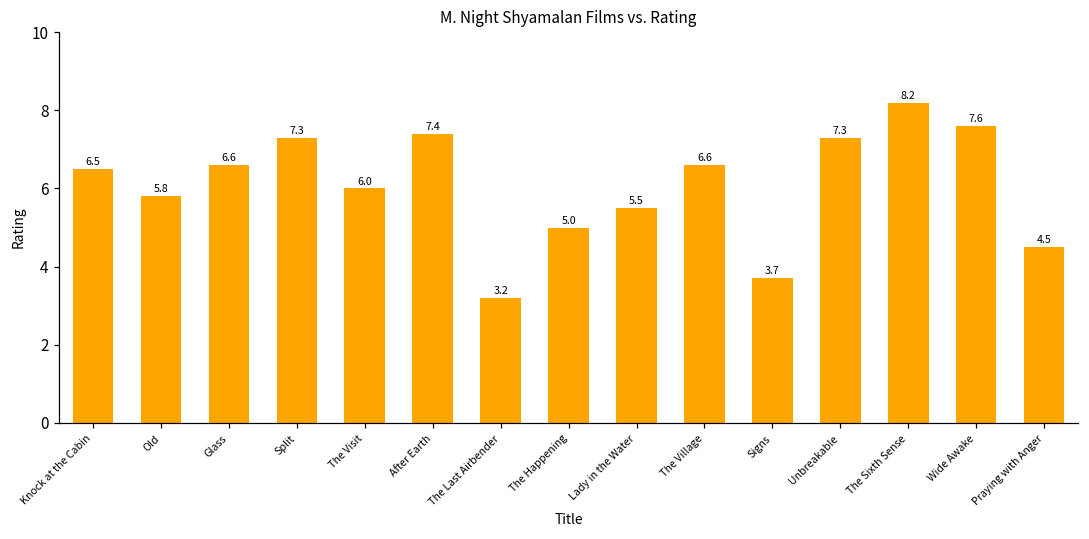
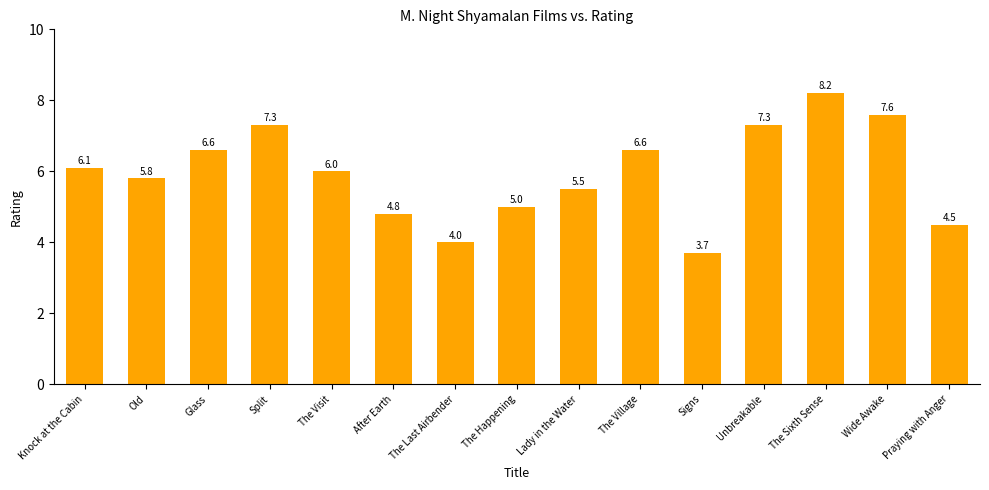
Knock at the Cabin: 6.5 -> 6.1
After Earth: 7.4 -> 4.8
The Last Airbender: 3.2 -> 4.0
